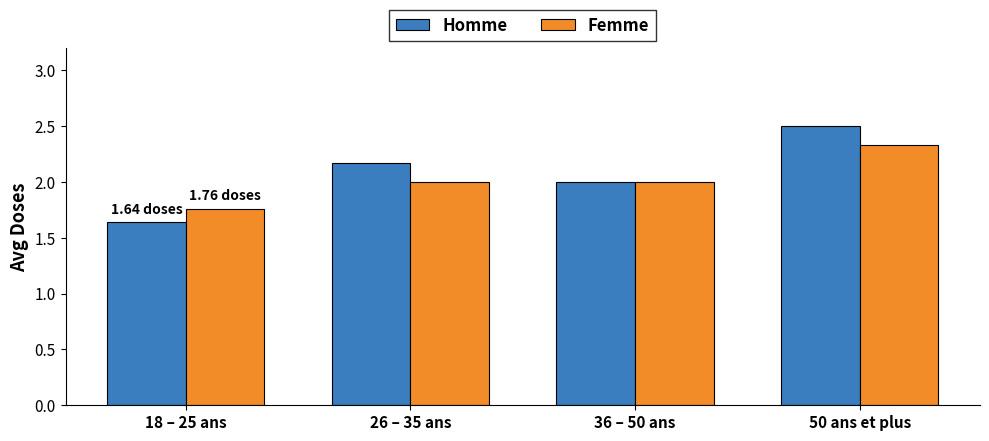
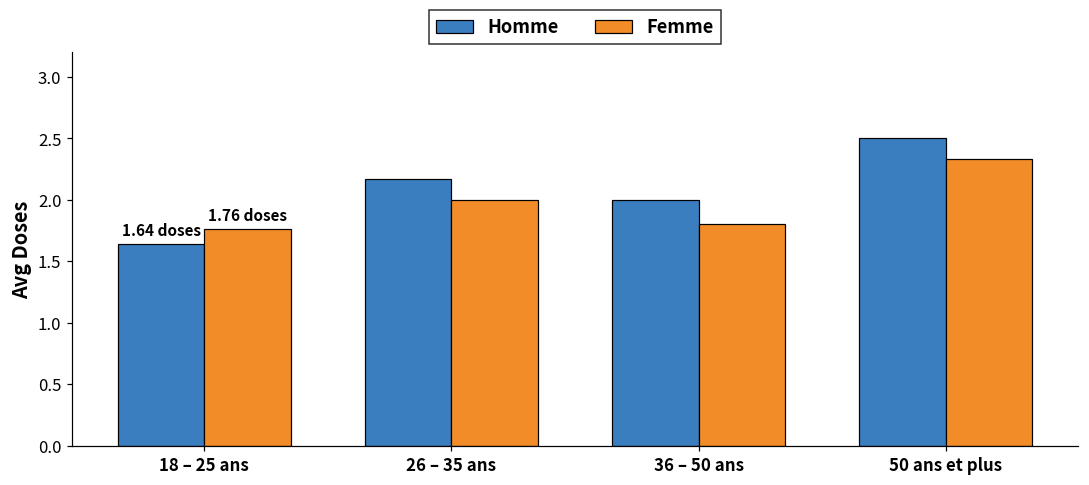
Femme, 36 – 50 ans: 2.0 -> 1.8
